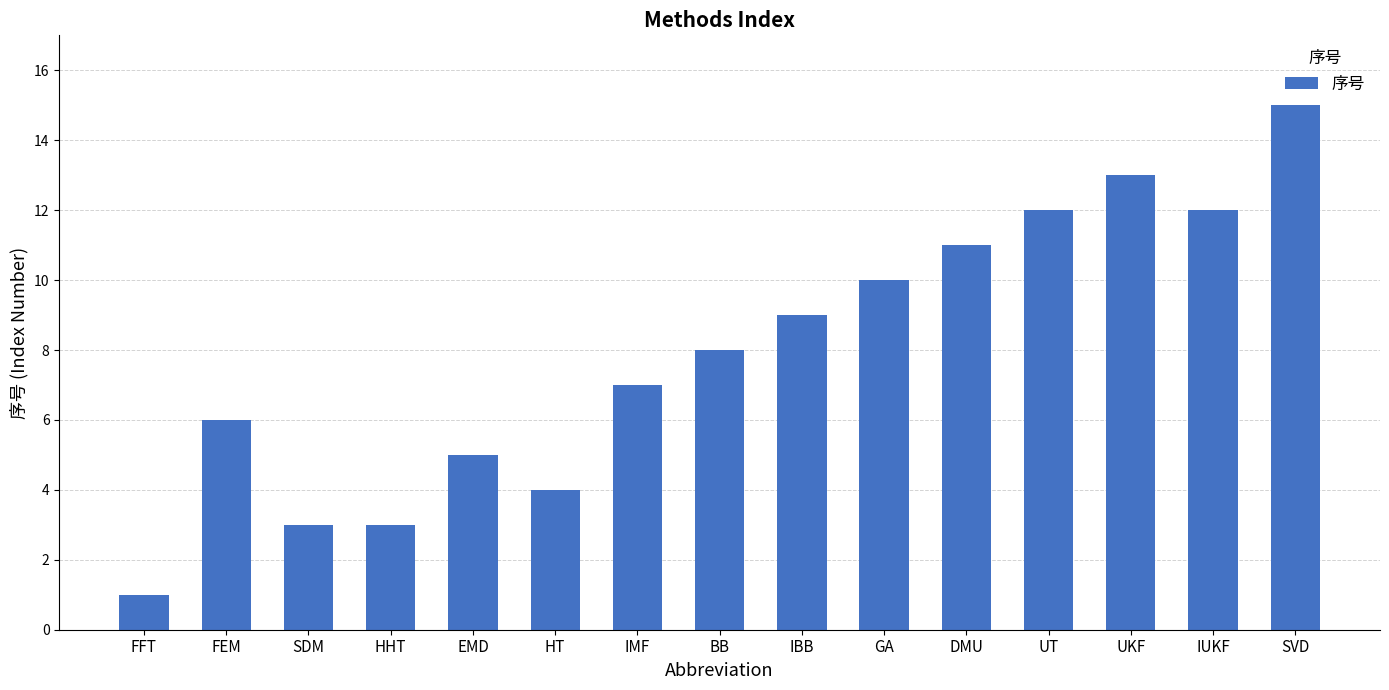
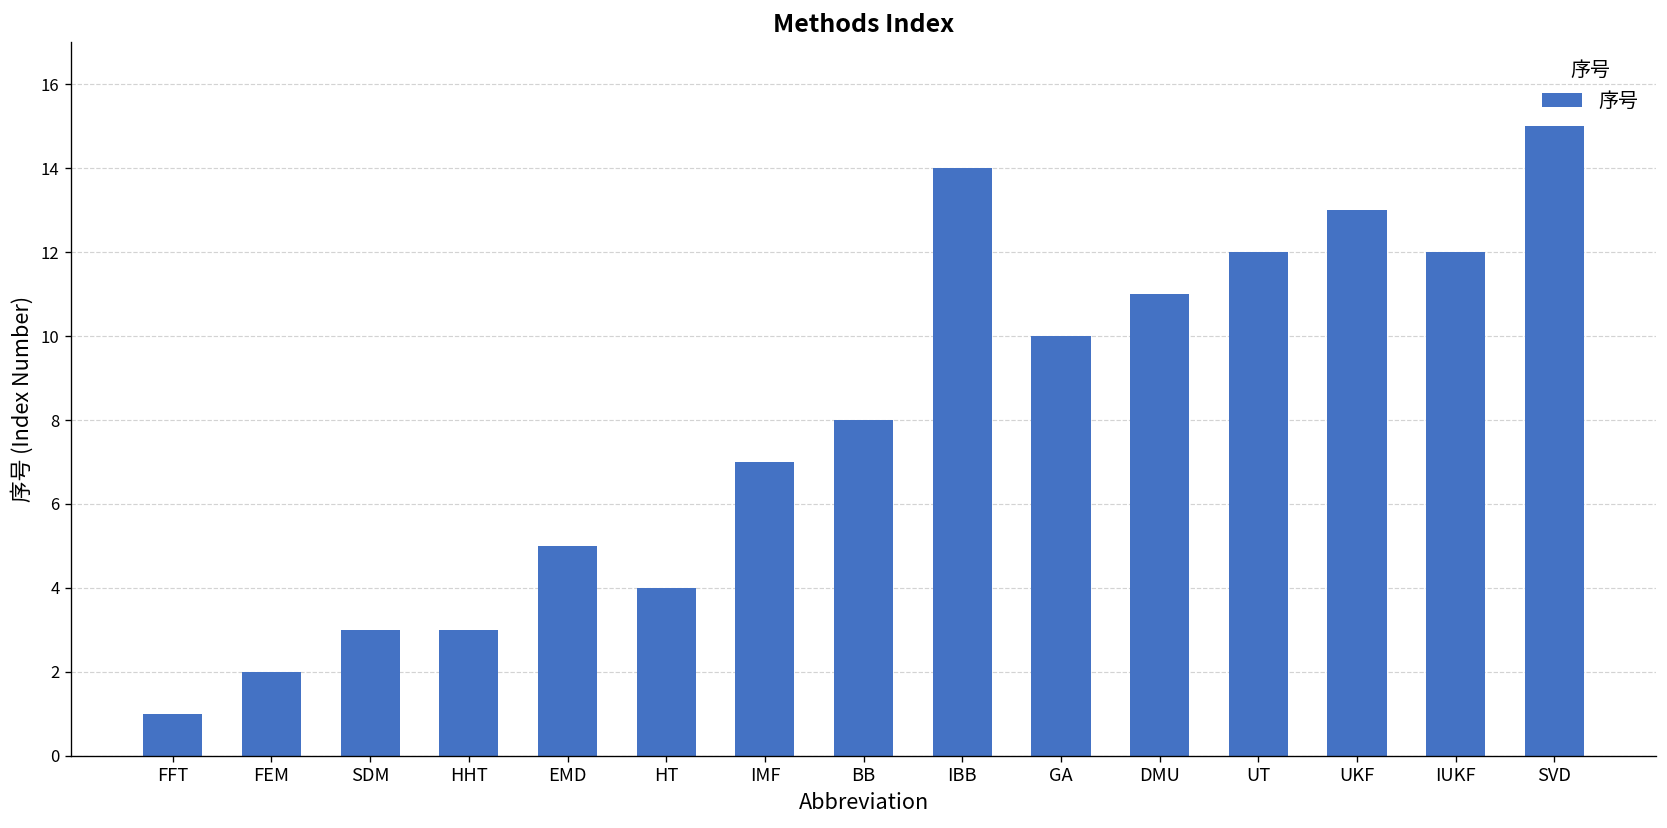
FEM: 6 -> 2
IBB: 9 -> 14
